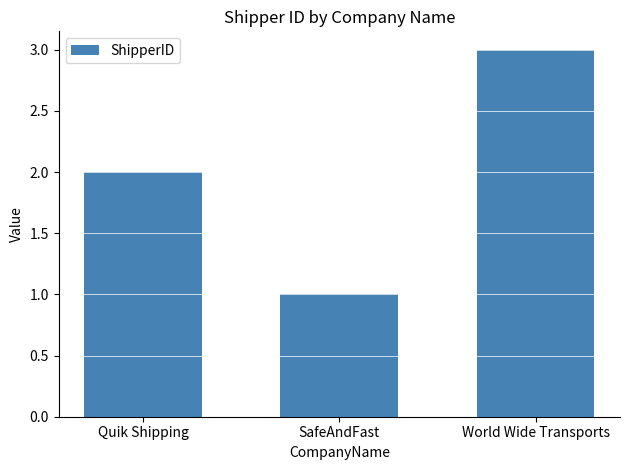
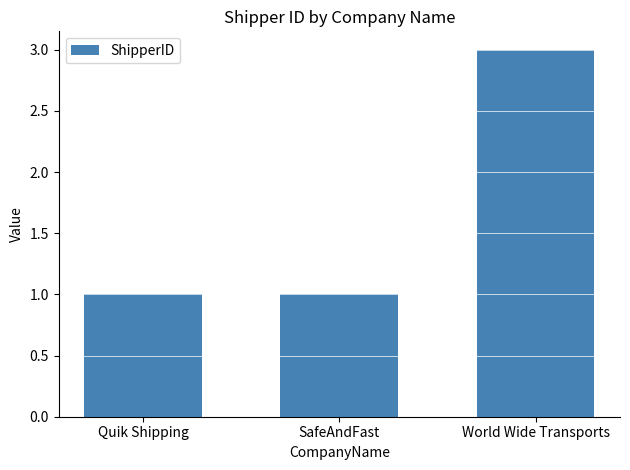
Quik Shipping: 2 -> 1
